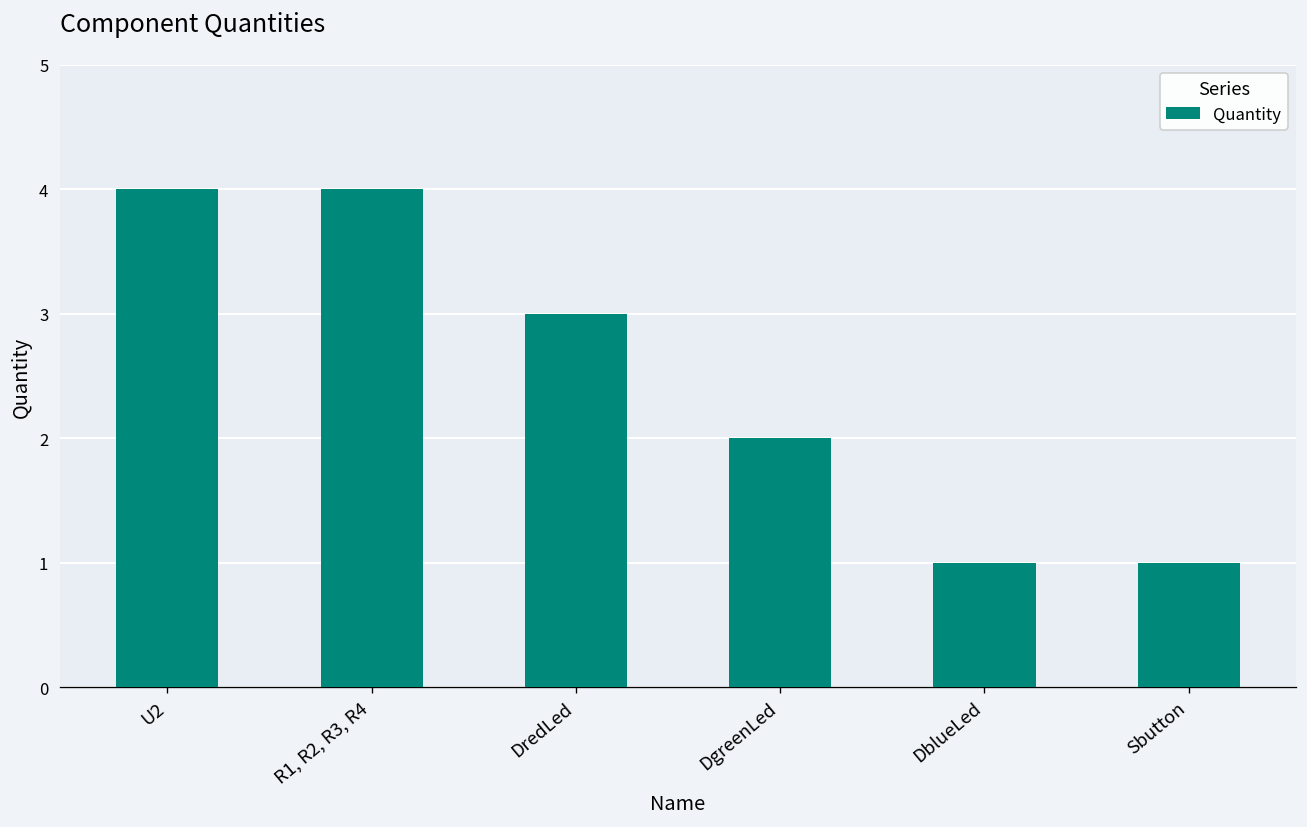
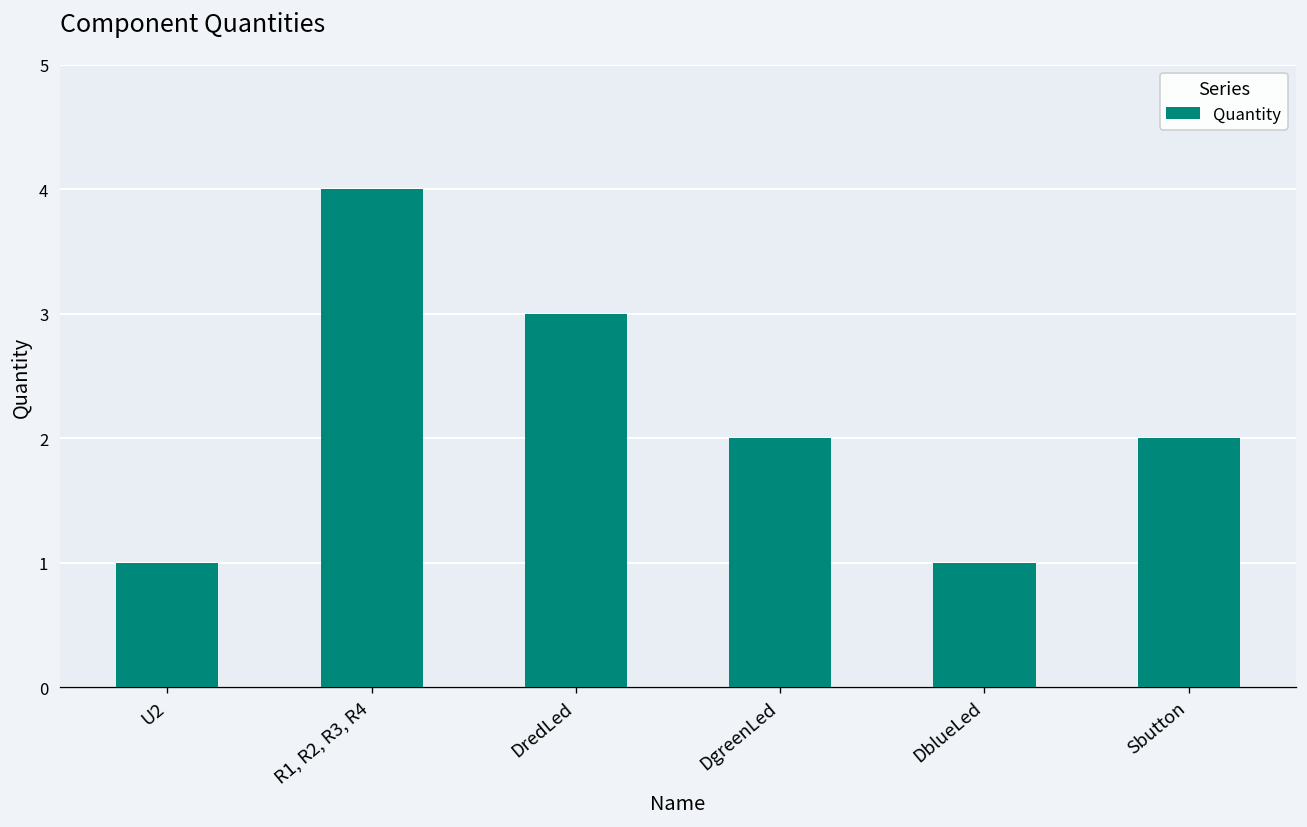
U2: 4 -> 1
Sbutton: 1 -> 2
